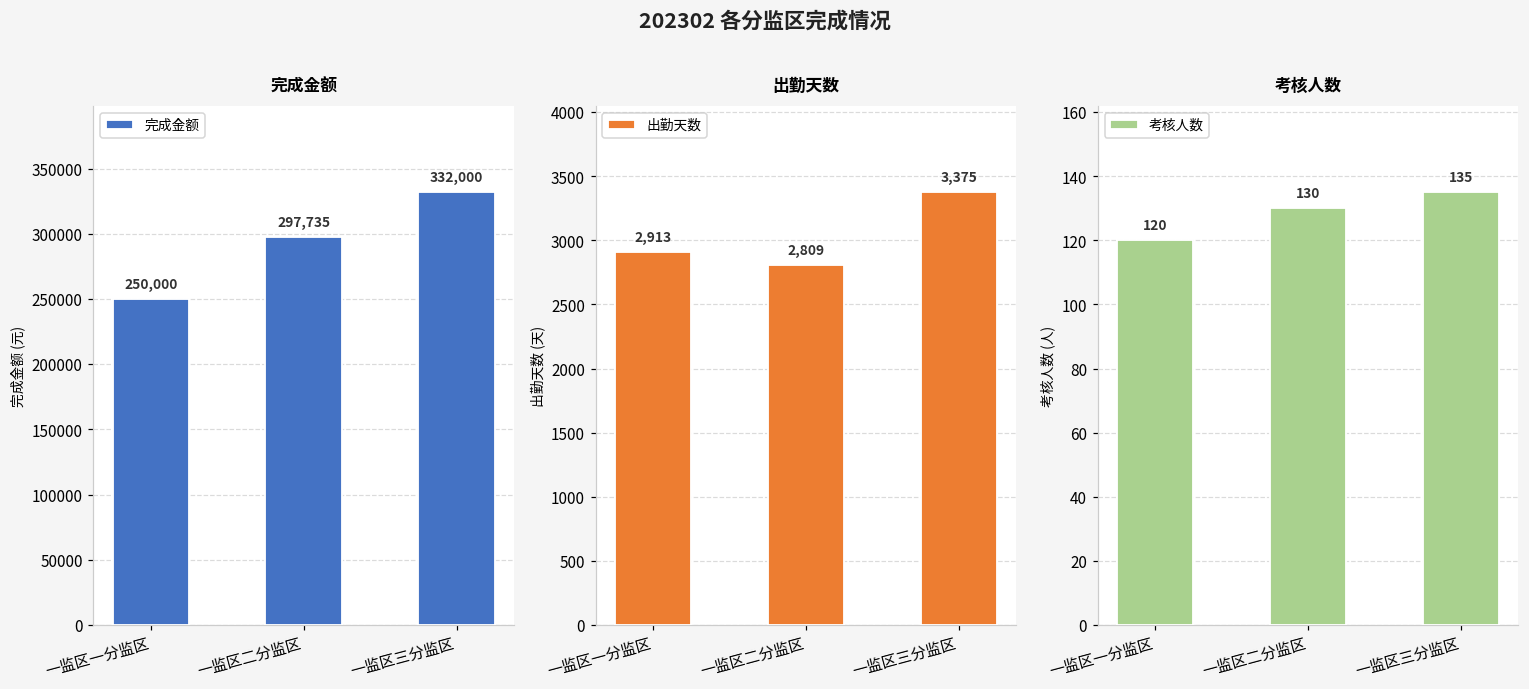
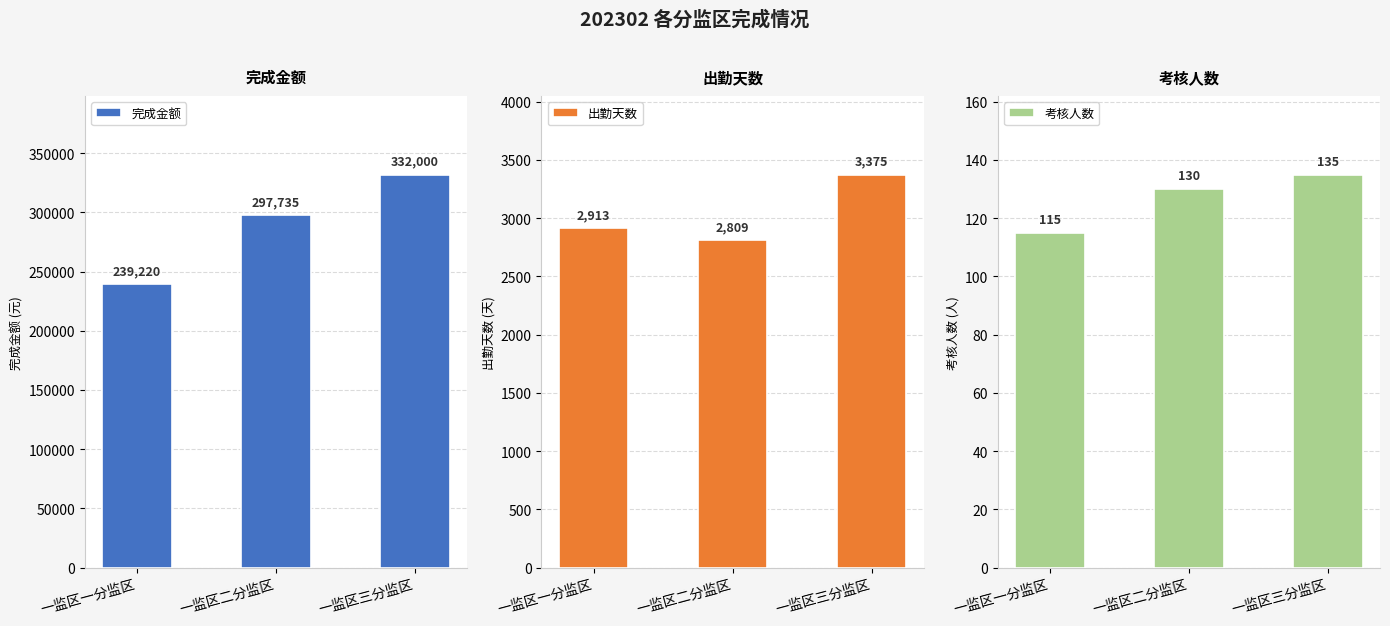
完成金额, 一监区一分监区: 250,000 -> 239,220
考核人数, 一监区一分监区: 120 -> 115
